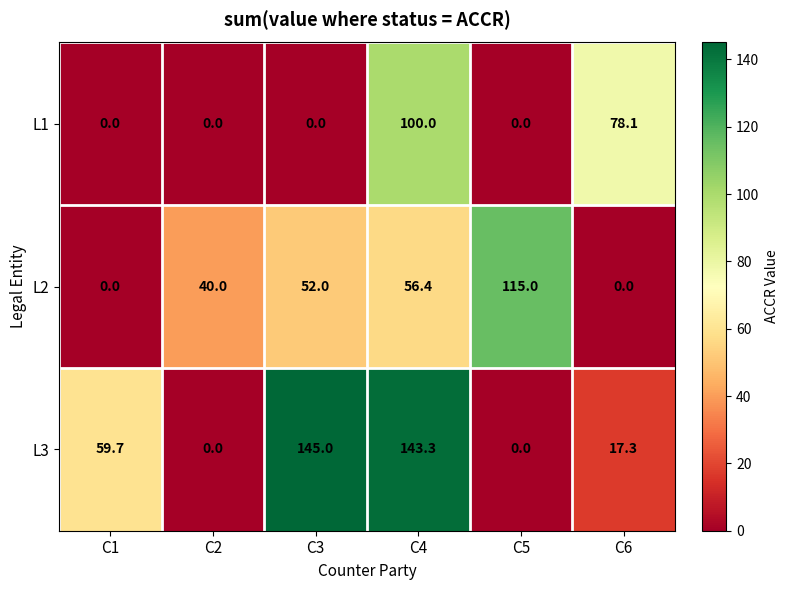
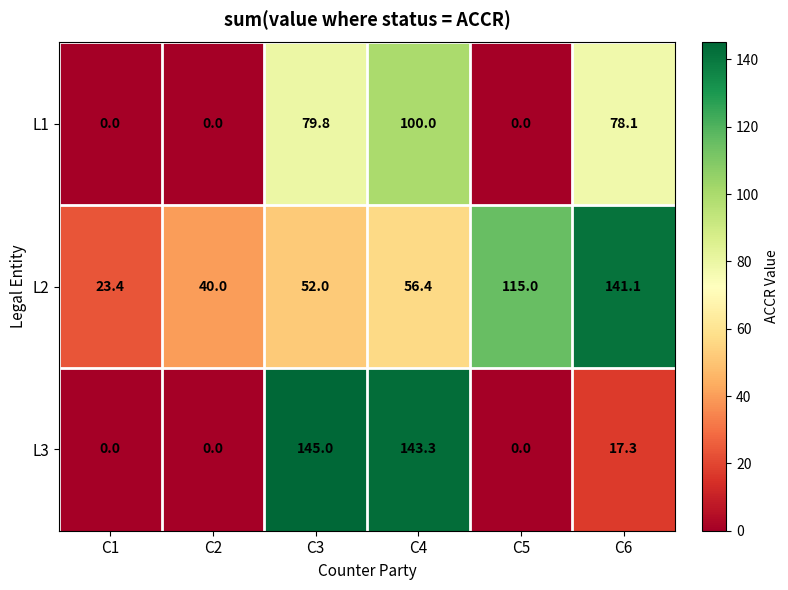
L1, C3: 0.0 -> 79.8
L2, C1: 0.0 -> 23.4
L2, C6: 0.0 -> 141.1
L3, C1: 59.7 -> 0.0
